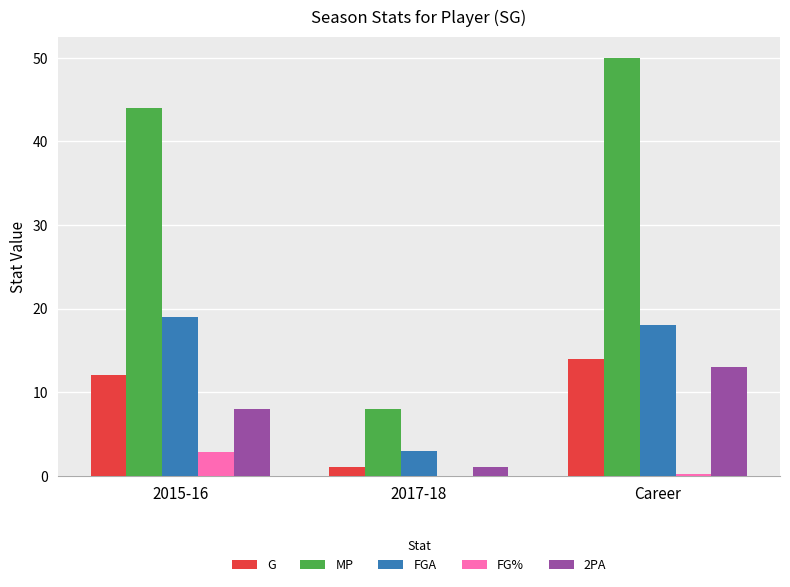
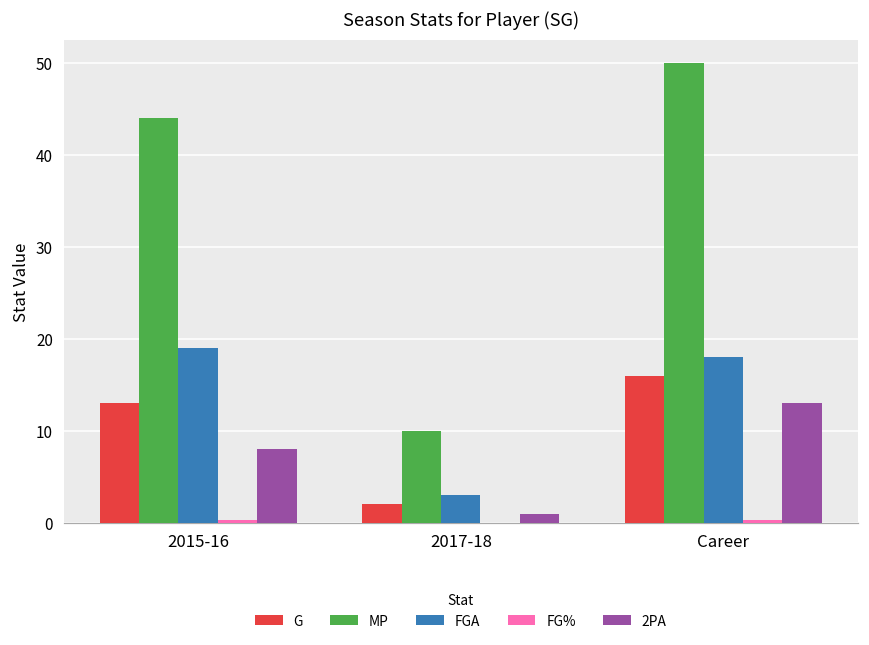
G, 2015-16: 12 -> 13
FG%, 2015-16: 3 -> 0
G, 2017-18: 1 -> 2
MP, 2017-18: 8 -> 10
G, Career: 14 -> 16
